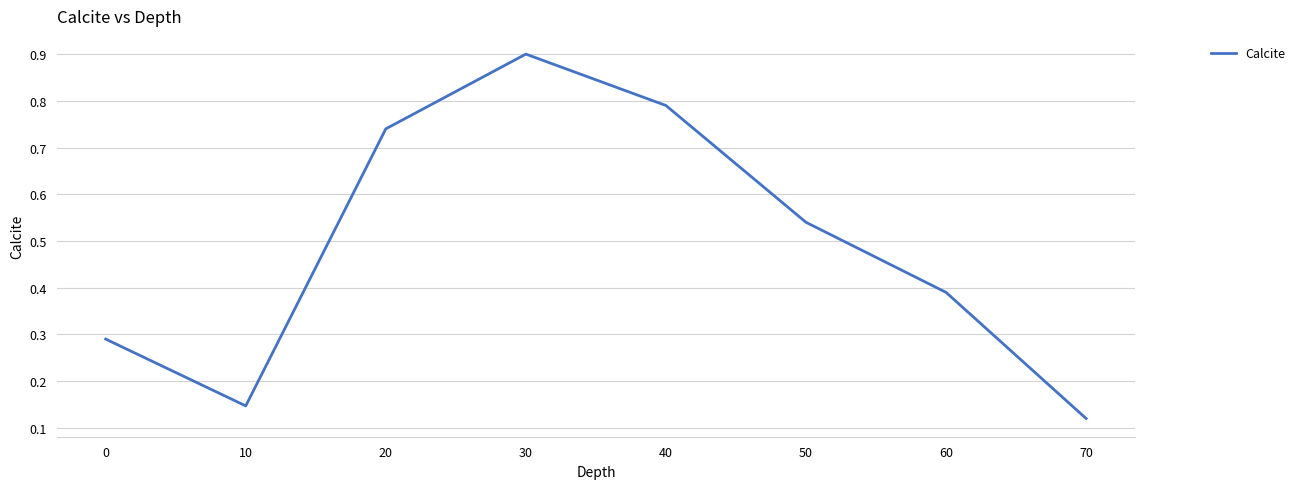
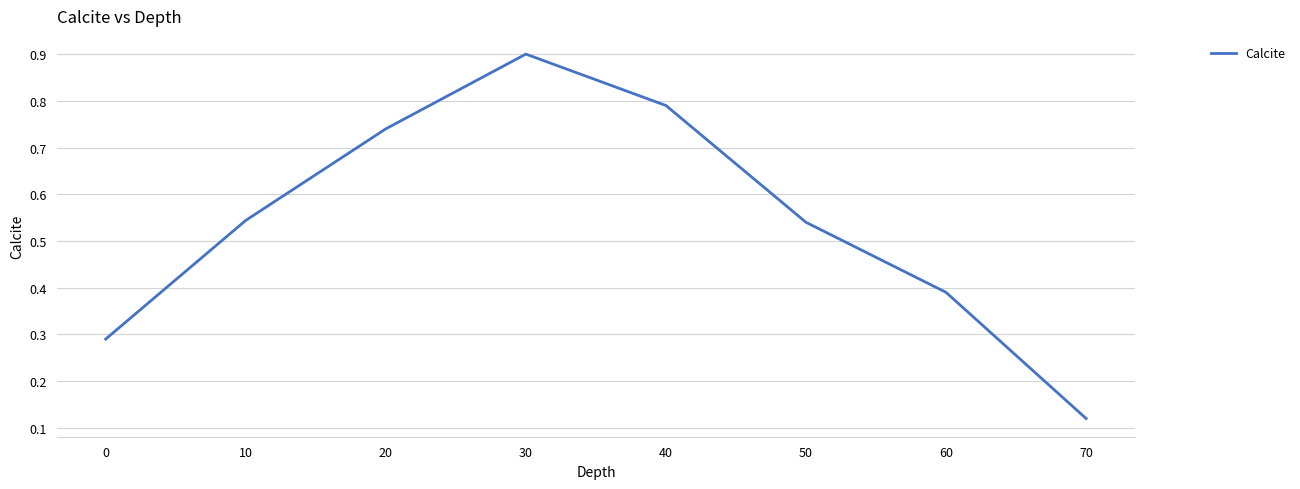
10: 0.15 -> 0.54
